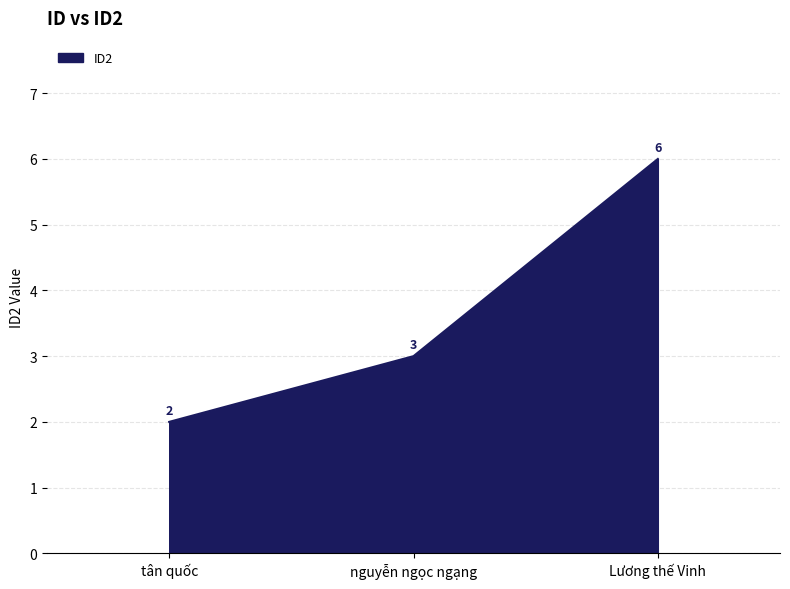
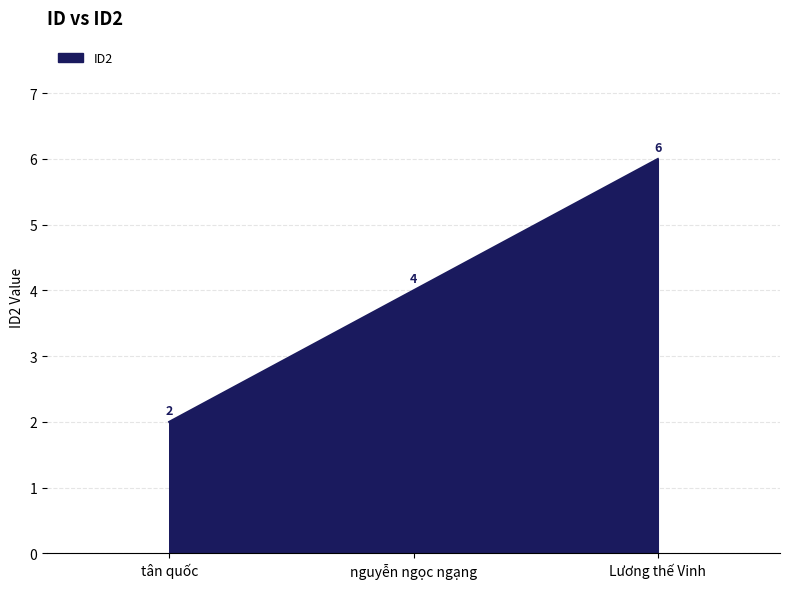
nguyễn ngọc ngạng: 3 -> 4
